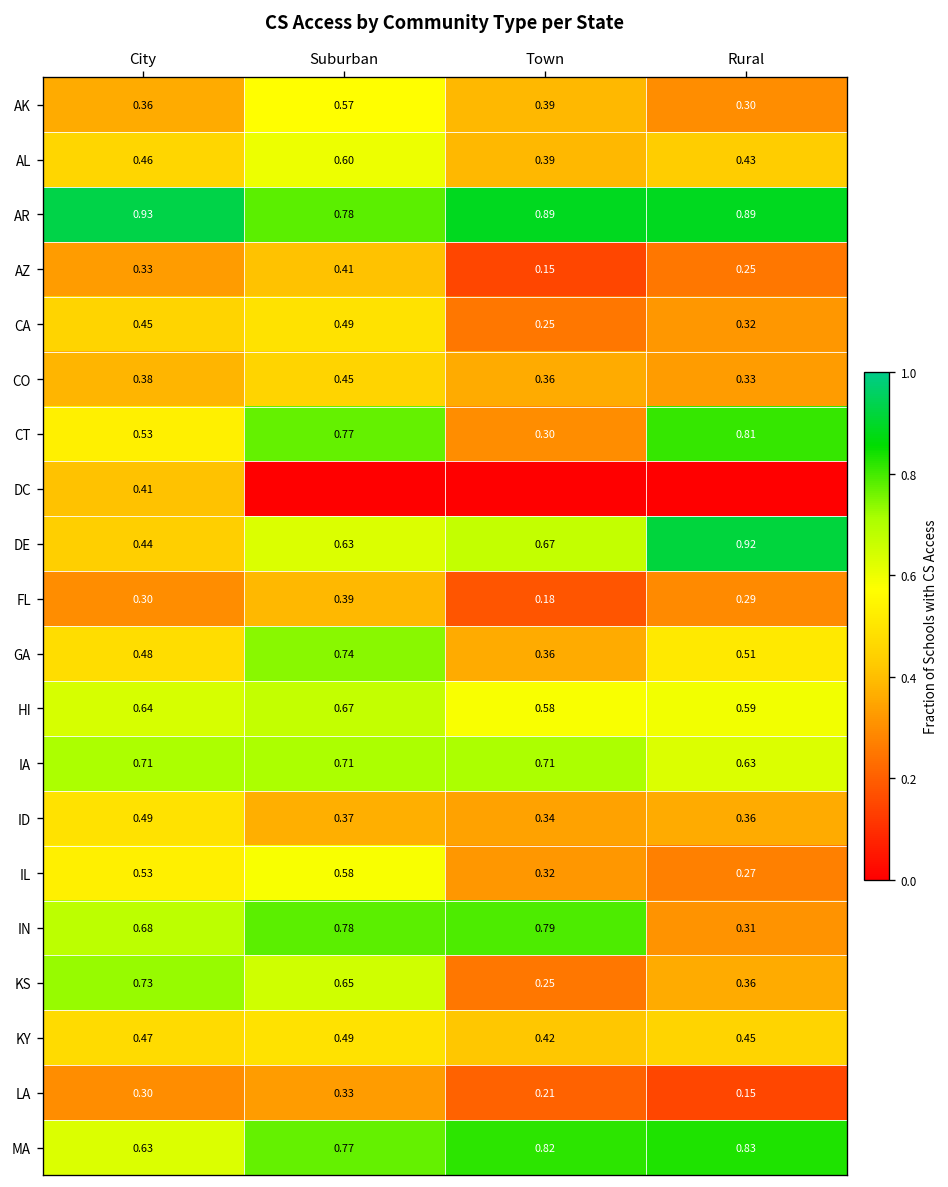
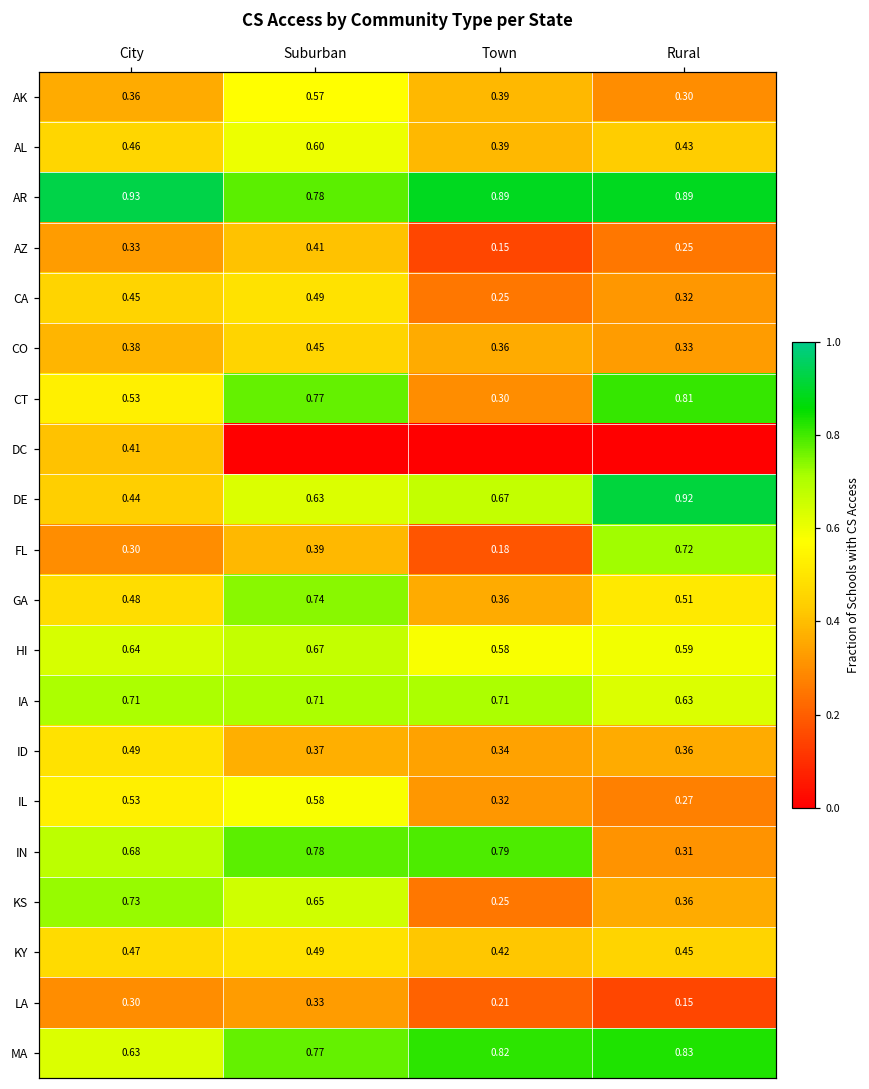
FL, Rural: 0.29 -> 0.72
